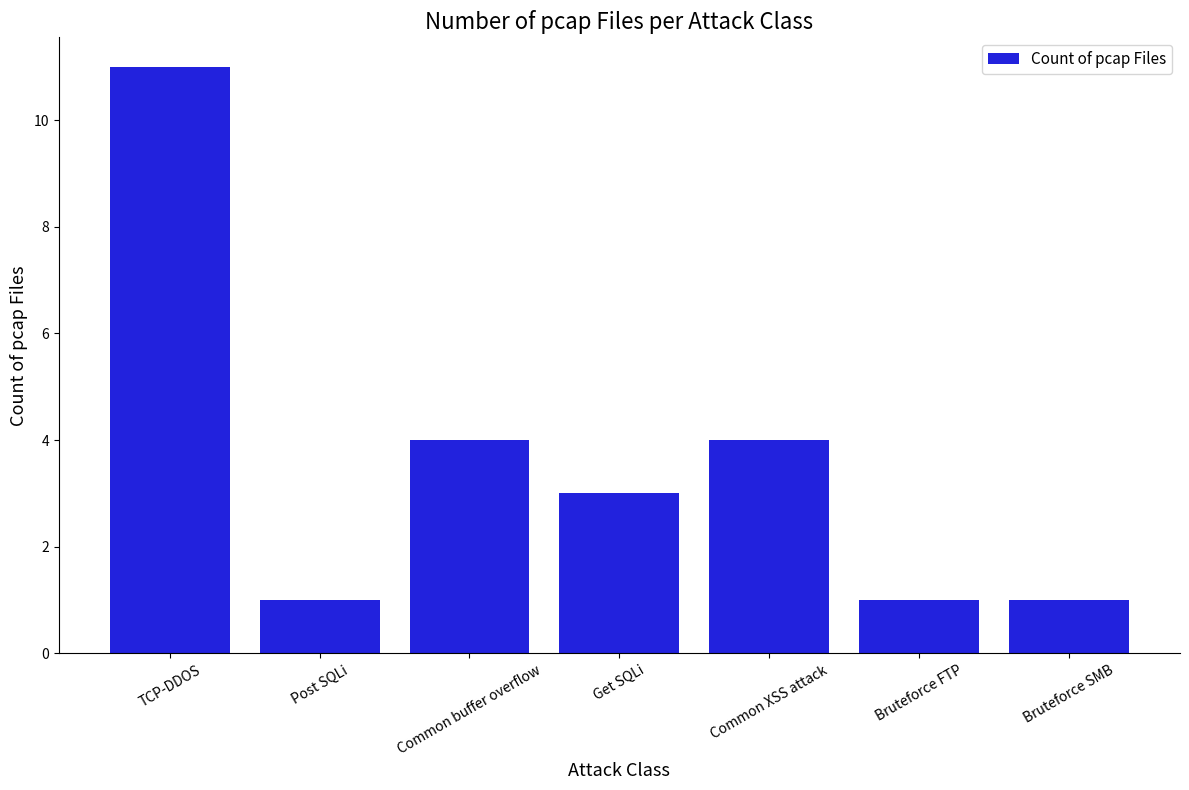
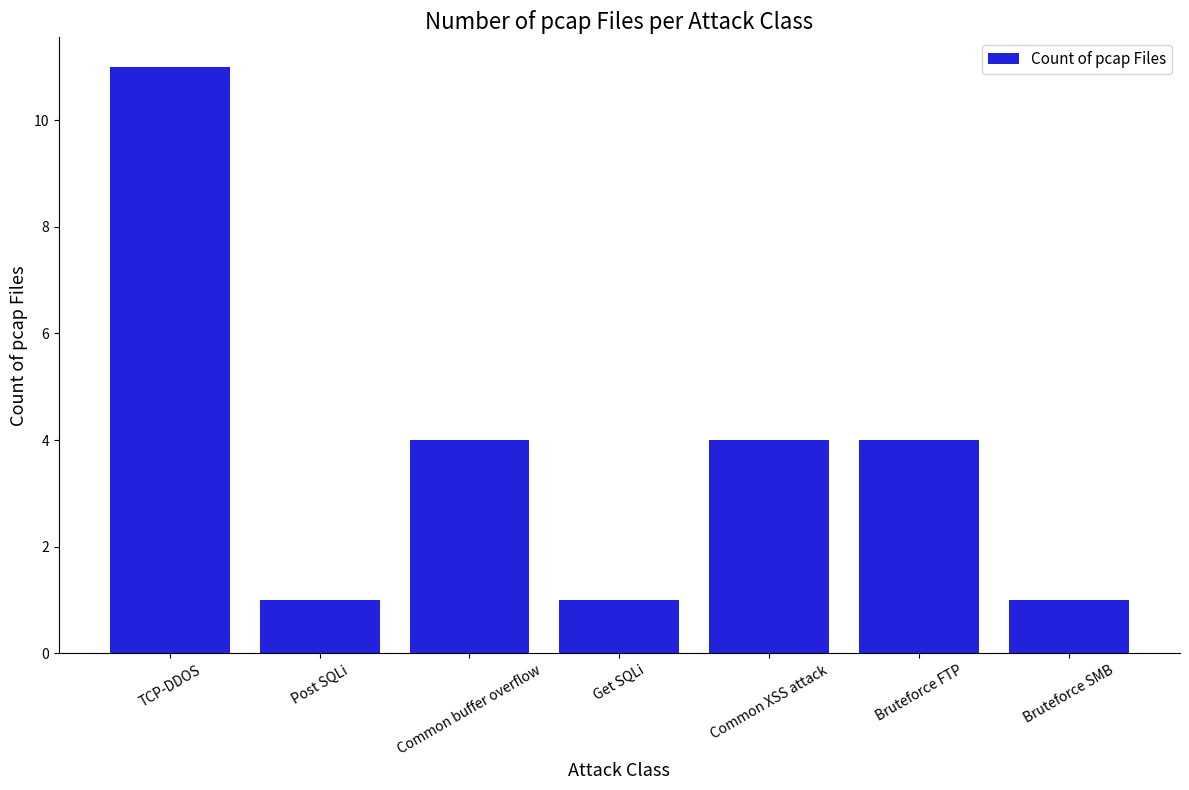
Get SQLi: 3 -> 1
Bruteforce FTP: 1 -> 4
